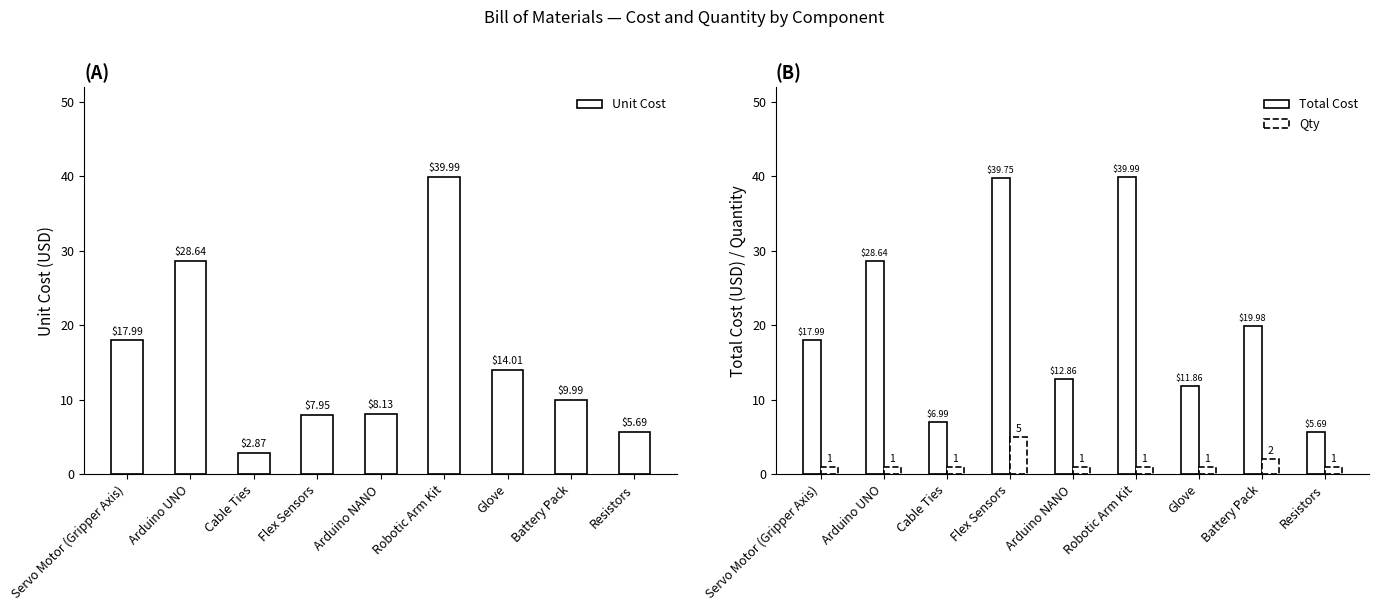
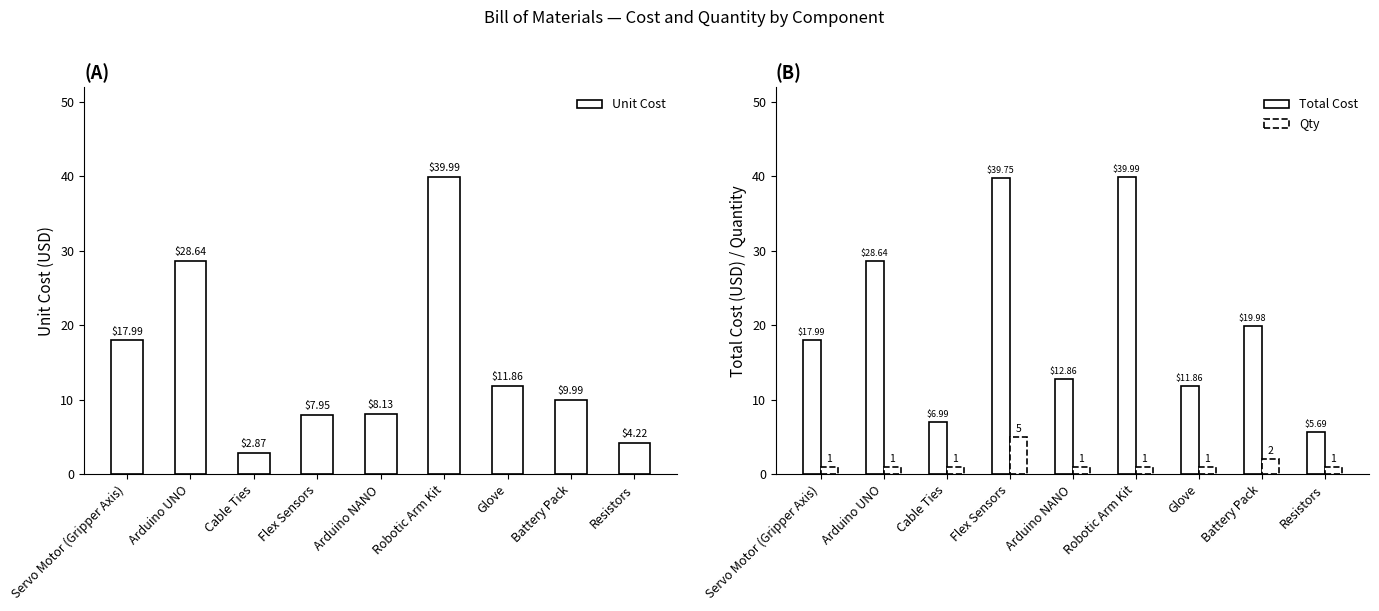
(A), Glove: $14.01 -> $11.86
(A), Resistors: $5.69 -> $4.22
